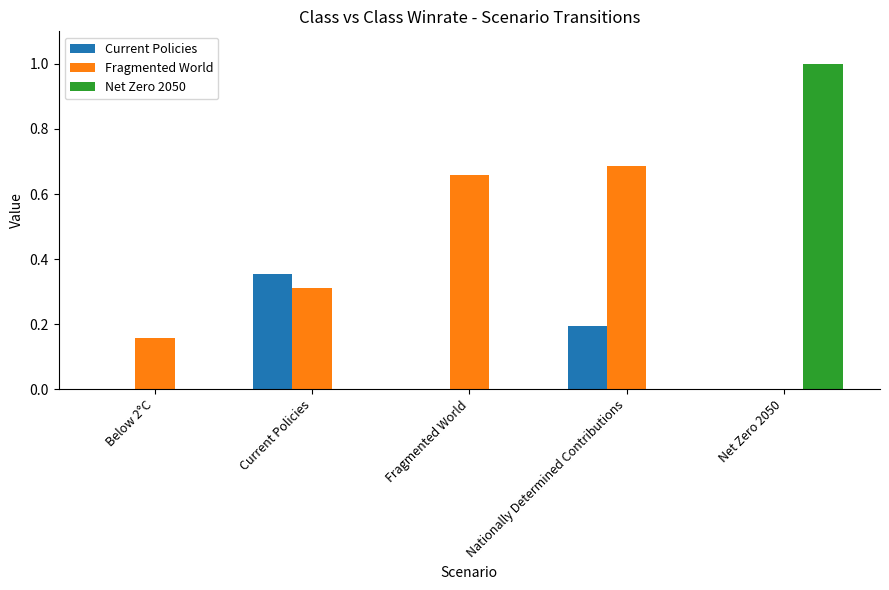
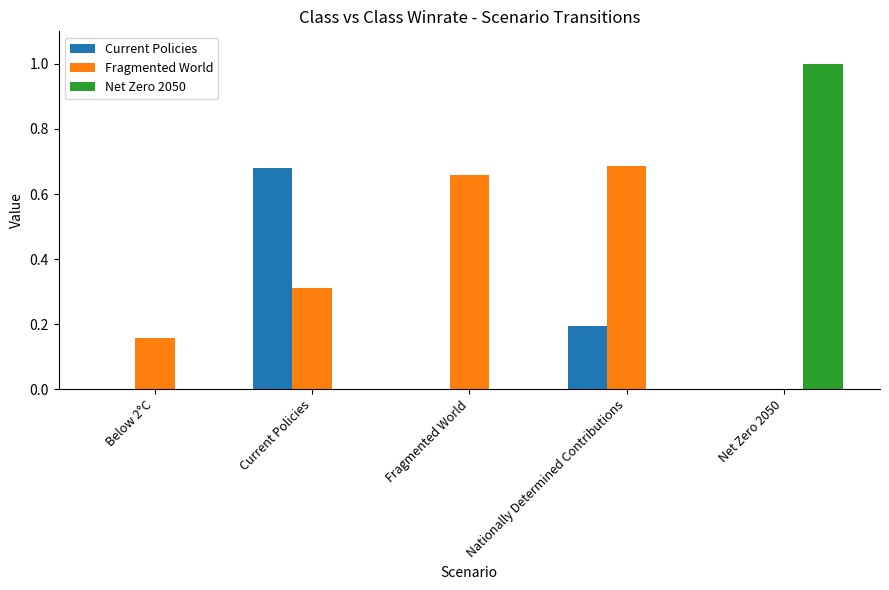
Current Policies, Current Policies: 0.35 -> 0.68
